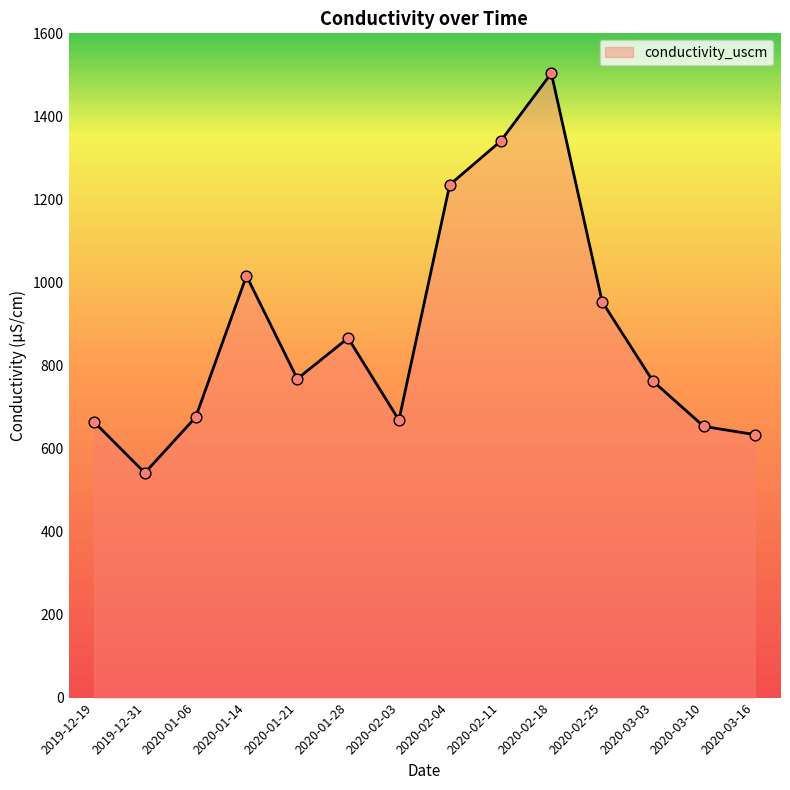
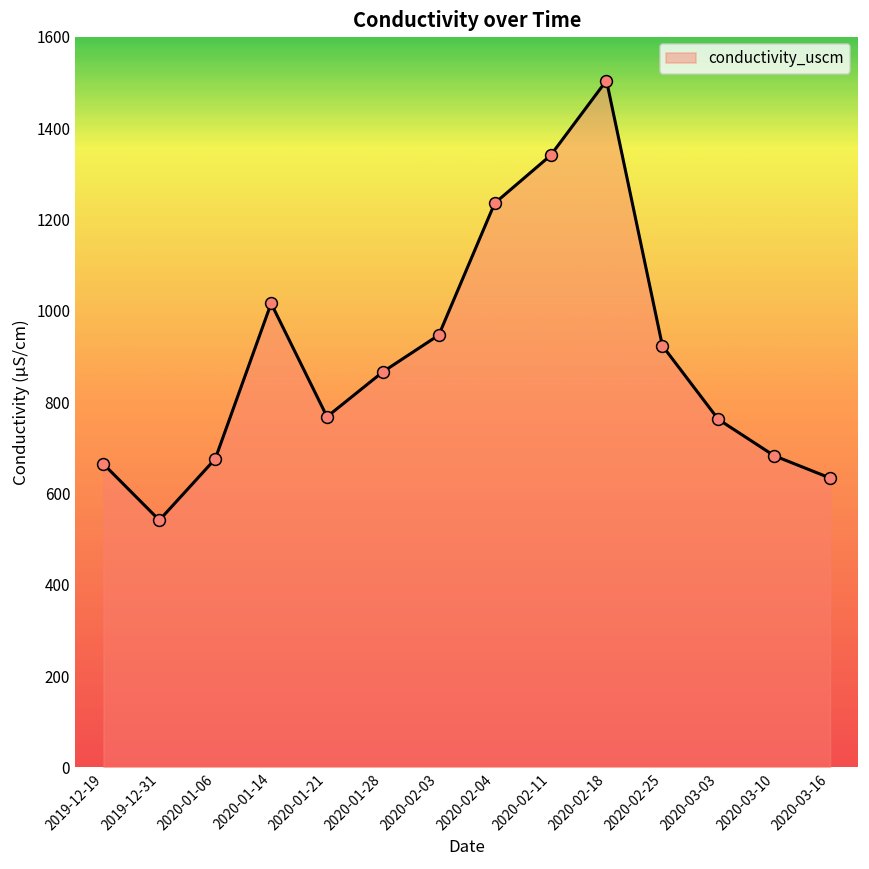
2020-02-03: 670 -> 950
2020-02-25: 950 -> 920
2020-03-10: 650 -> 680
